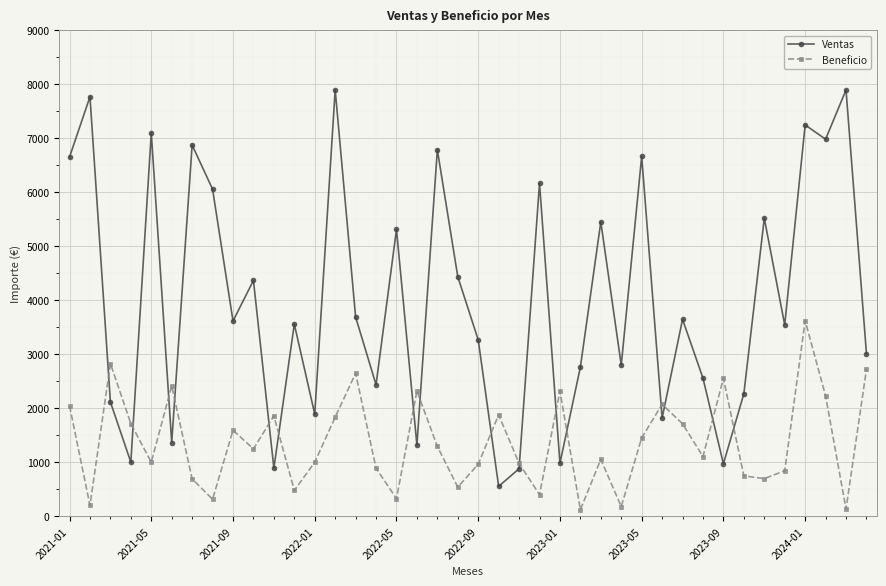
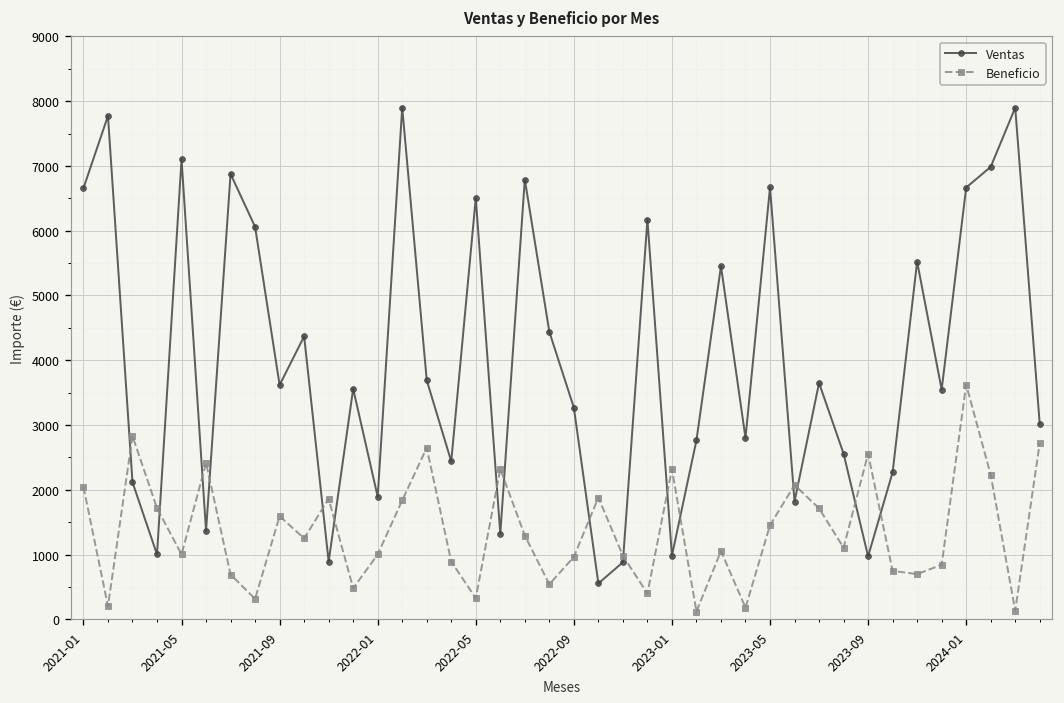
Ventas, 2022-05: 5300 -> 6500
Ventas, 2024-01: 7300 -> 6700
